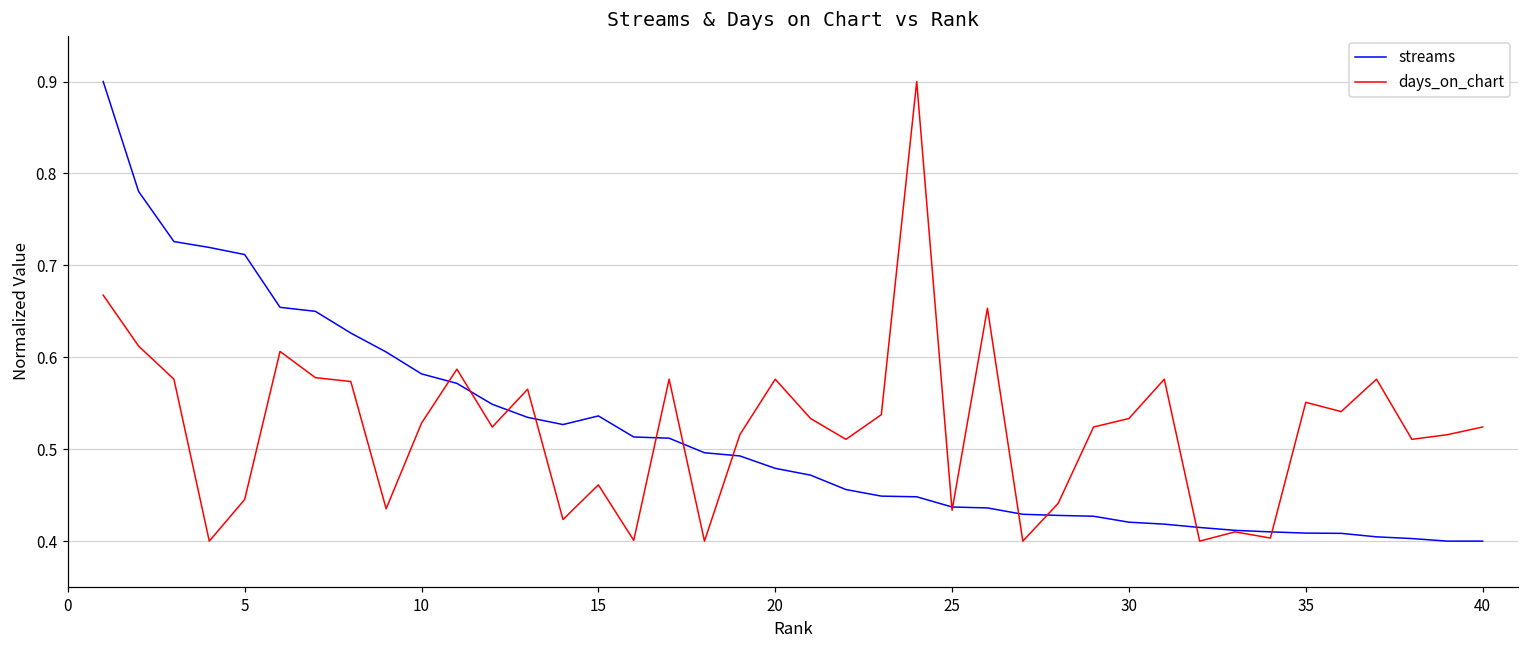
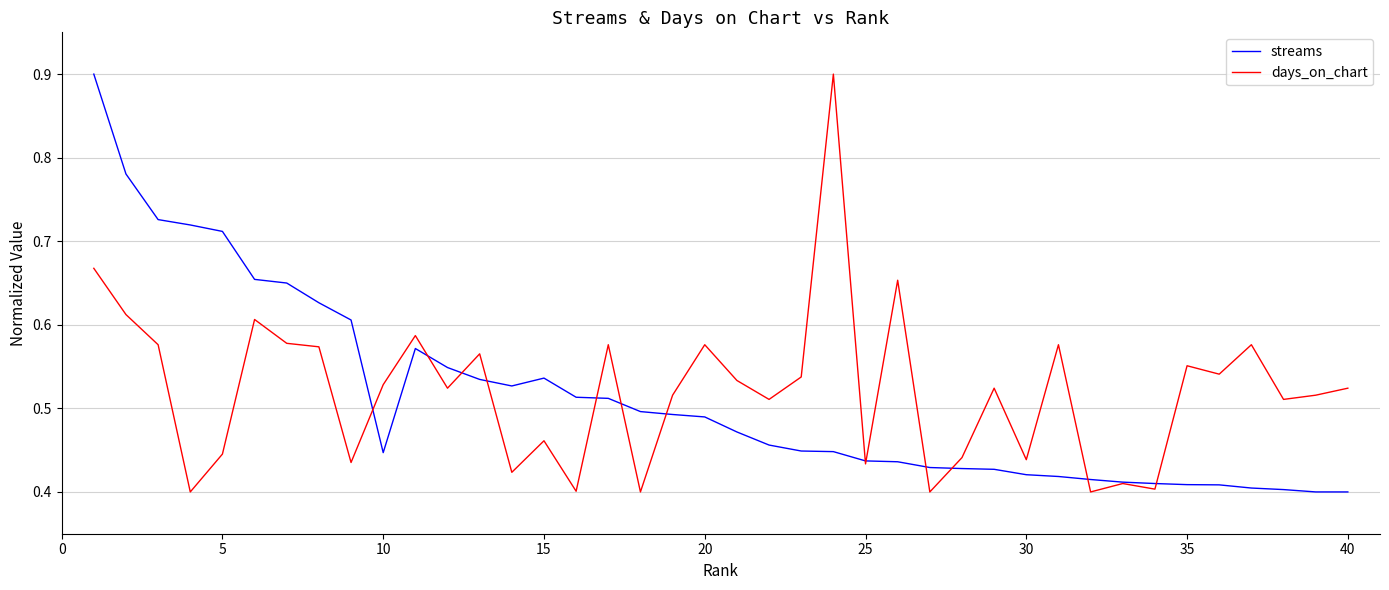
streams, 10: 0.58 -> 0.45
streams, 20: 0.48 -> 0.49
days_on_chart, 30: 0.53 -> 0.44
